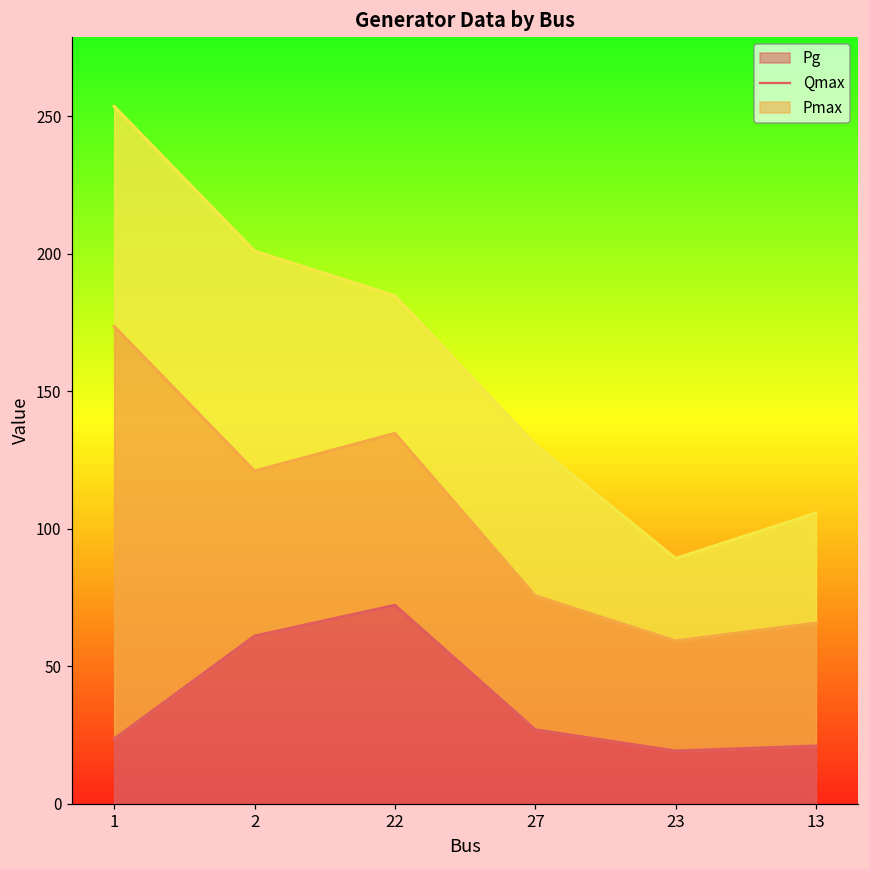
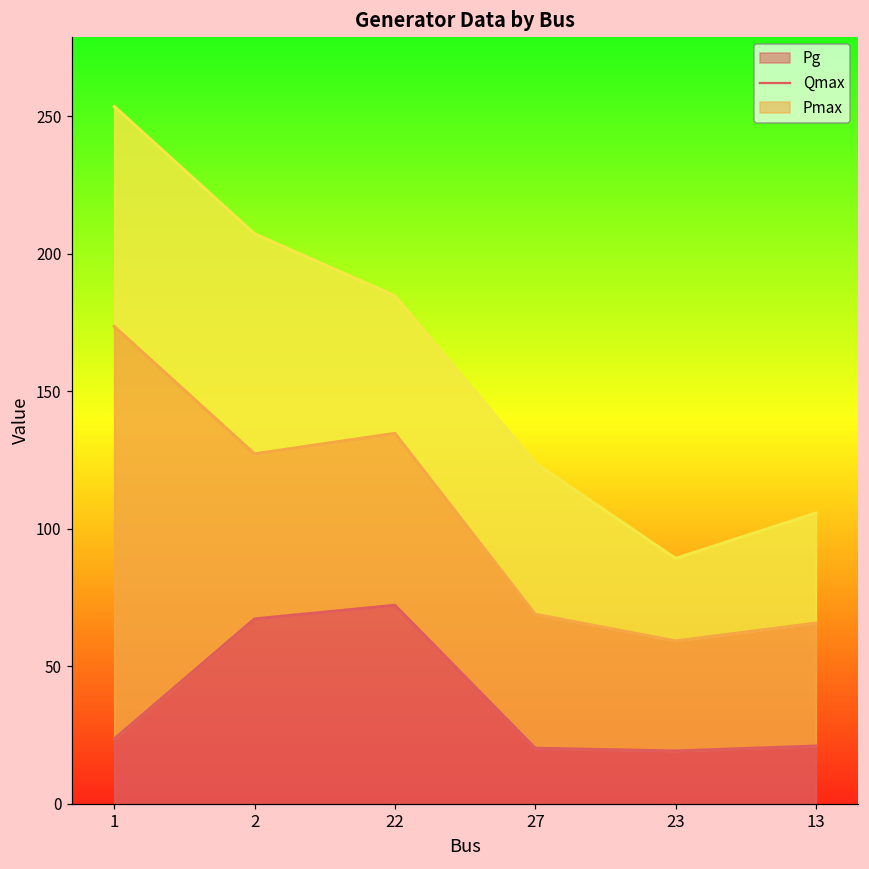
Pg, 2: 61 -> 67
Pg, 27: 27 -> 20
